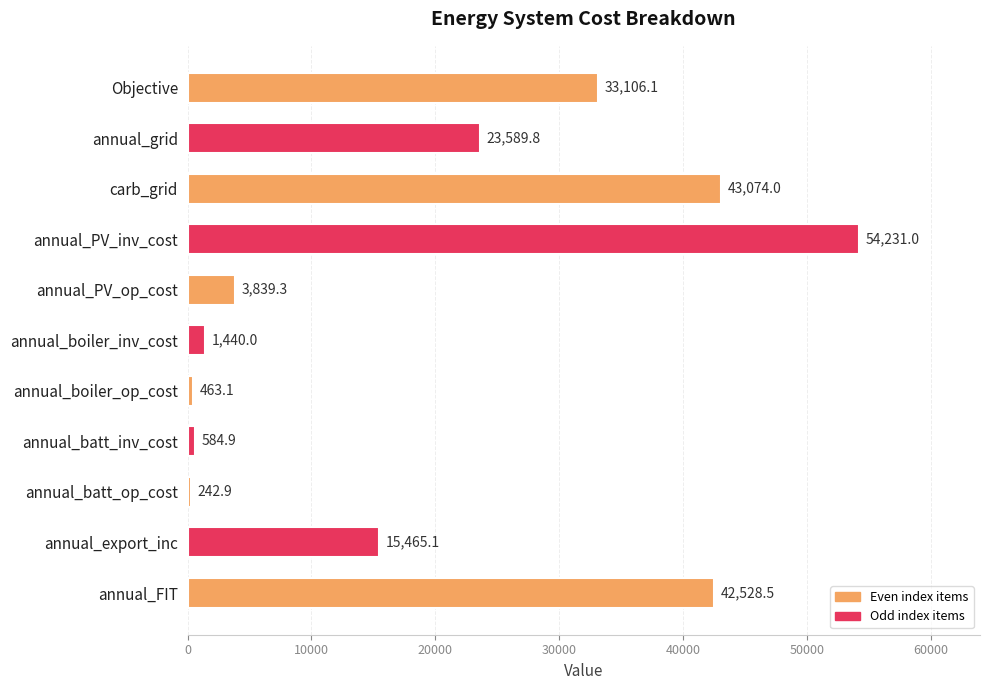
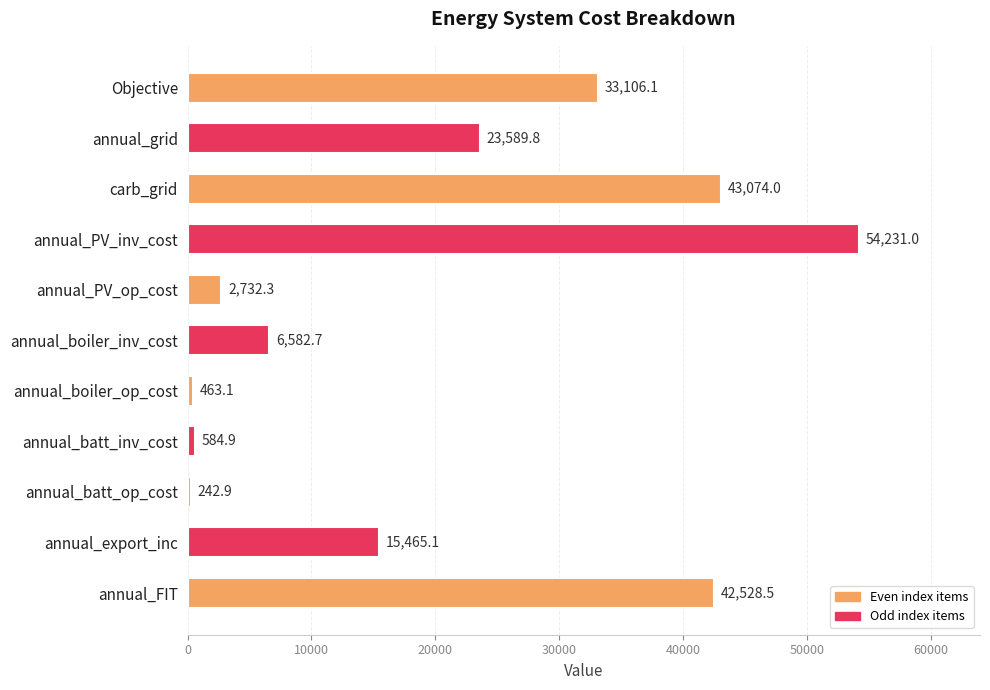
annual_PV_op_cost: 3,839.3 -> 2,732.3
annual_boiler_inv_cost: 1,440.0 -> 6,582.7
